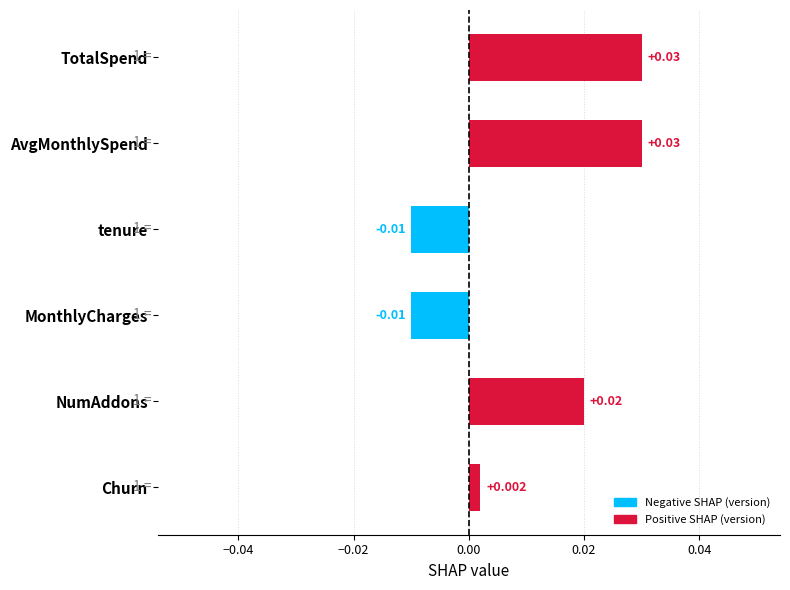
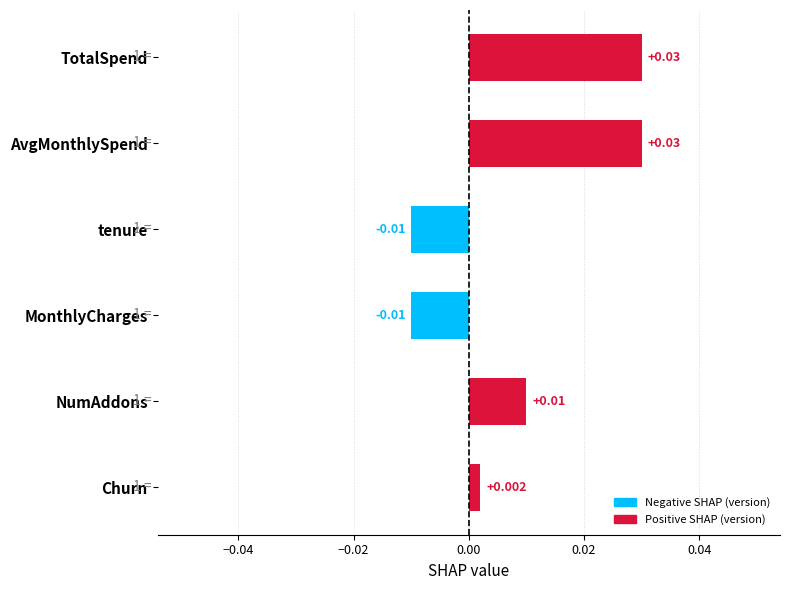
NumAddons: +0.02 -> +0.01
